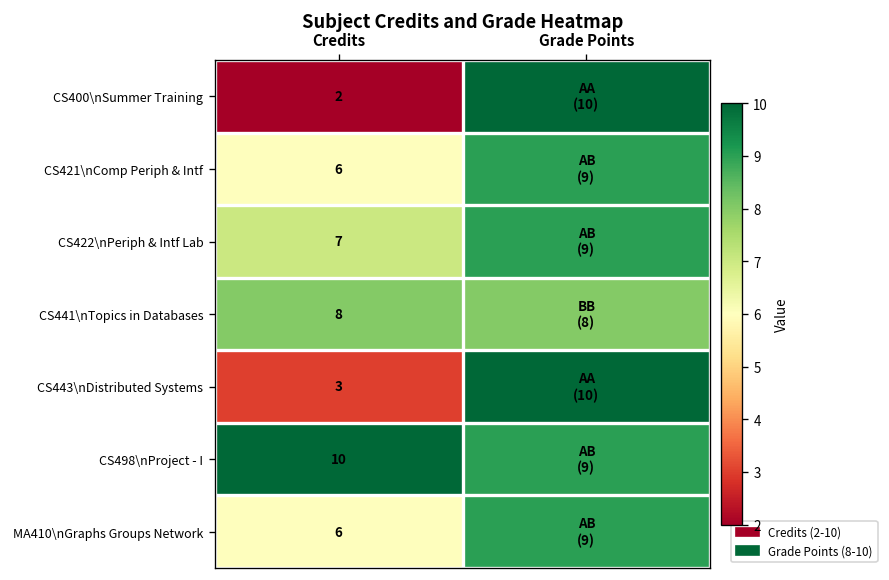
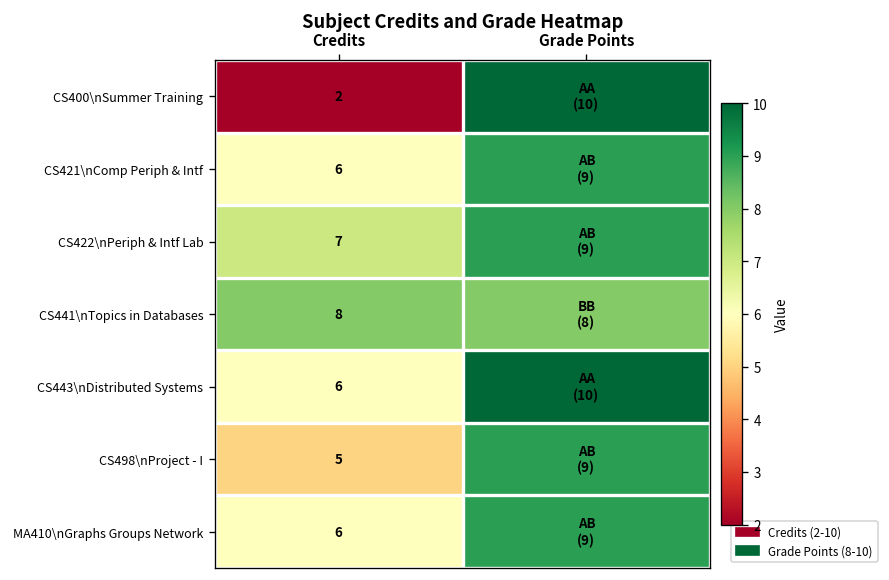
CS443\nDistributed Systems, Credits: 3 -> 6
CS498\nProject - I, Credits: 10 -> 5
